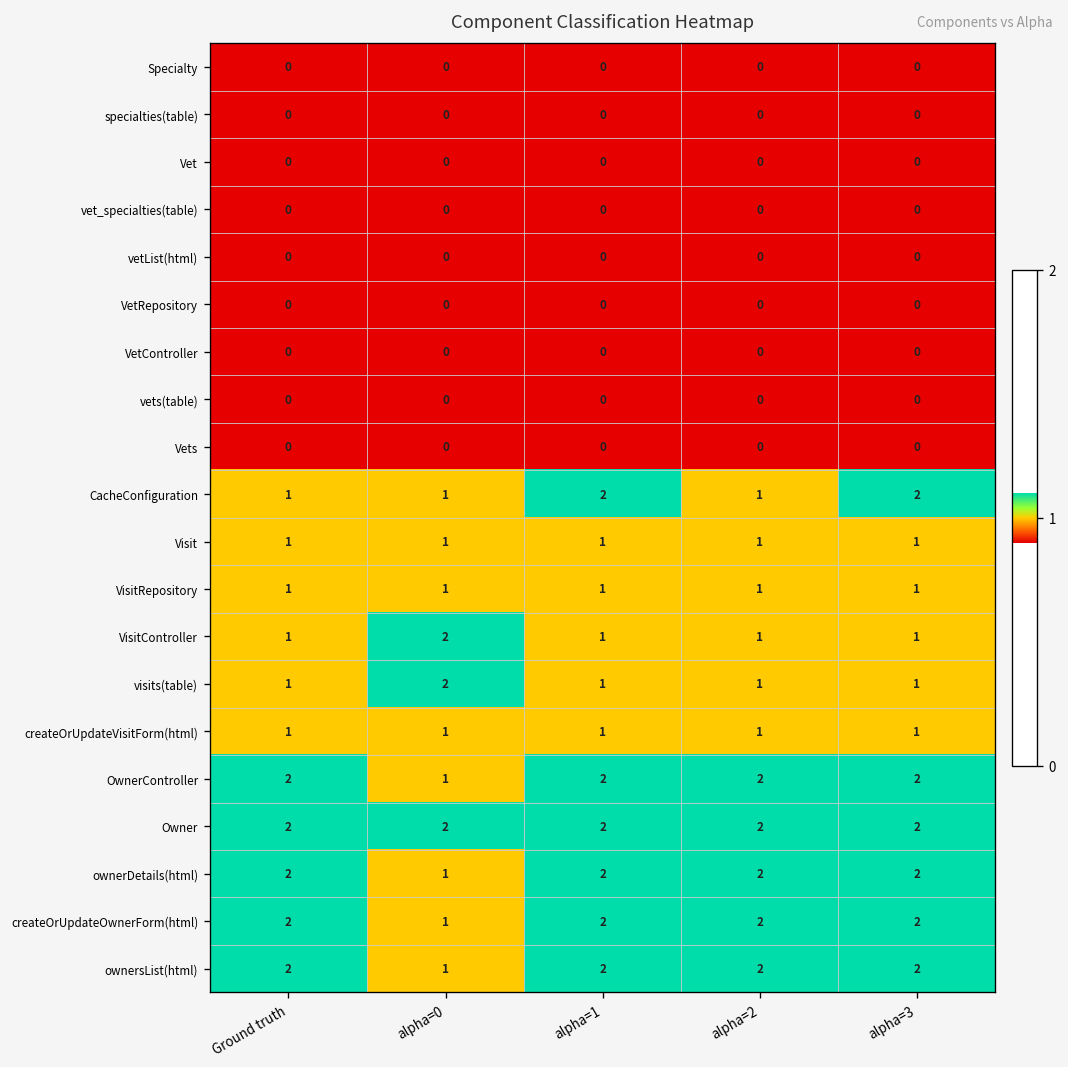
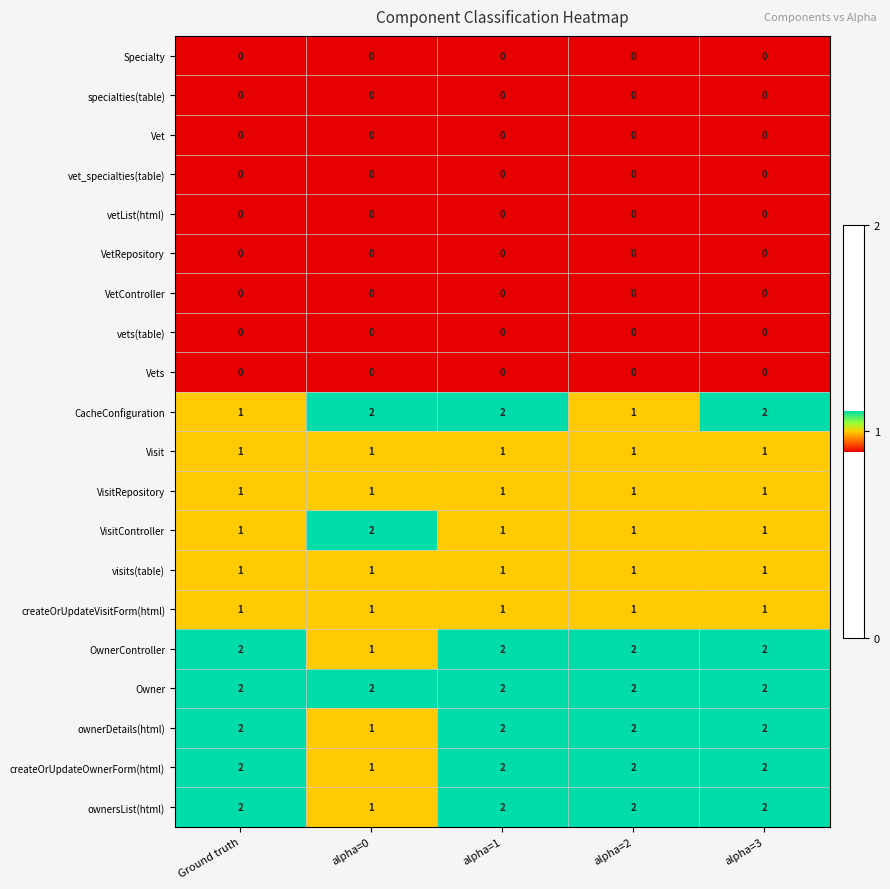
CacheConfiguration, alpha=0: 1 -> 2
visits(table), alpha=0: 2 -> 1
